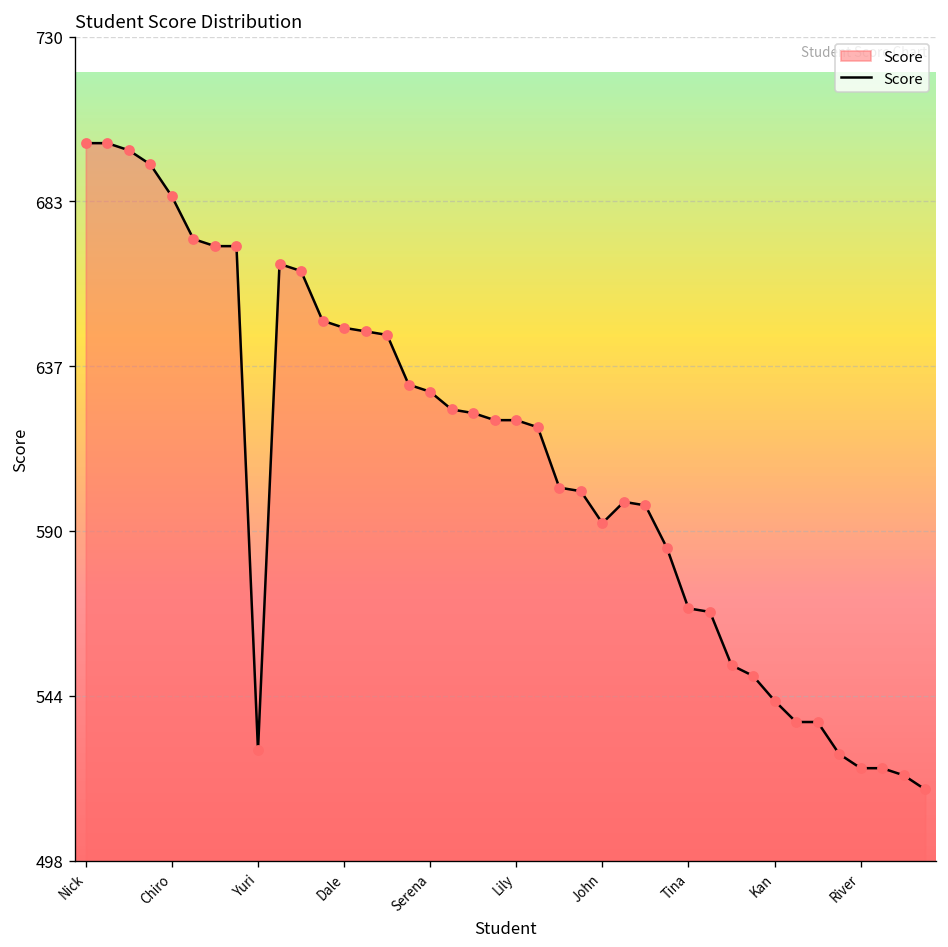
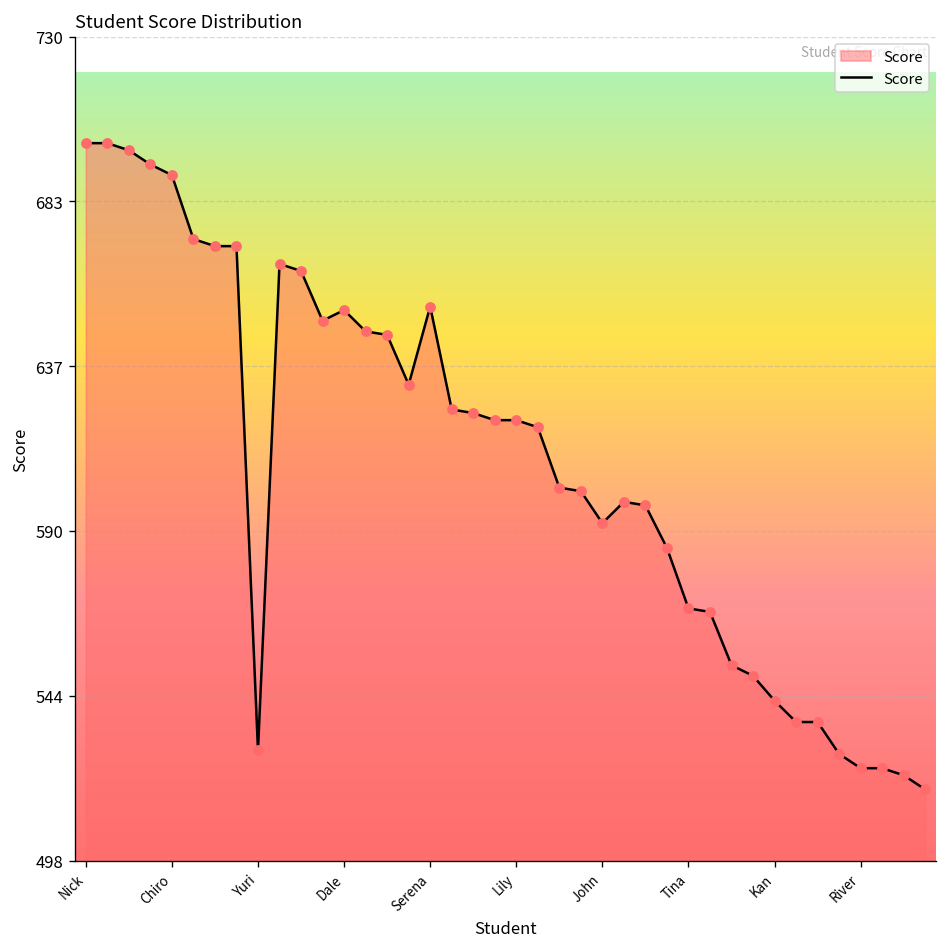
Chiro: 685 -> 691
Dale: 648 -> 653
Serena: 630 -> 654
